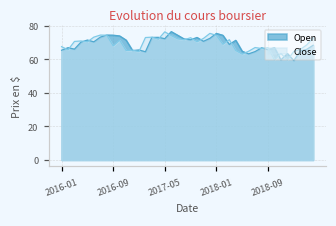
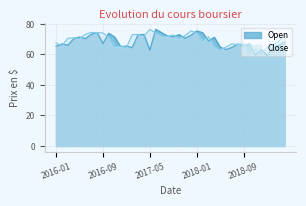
Open, 2016-09: 74 -> 67
Close, 2016-09: 68 -> 74
Open, 2017-05: 72 -> 63
